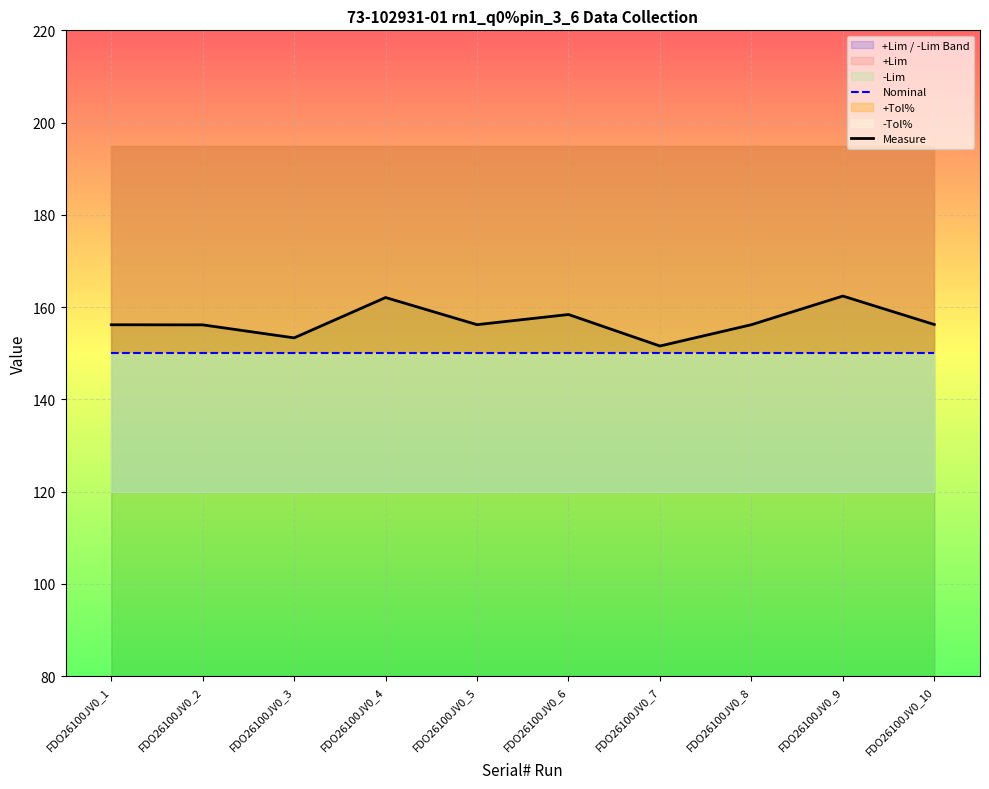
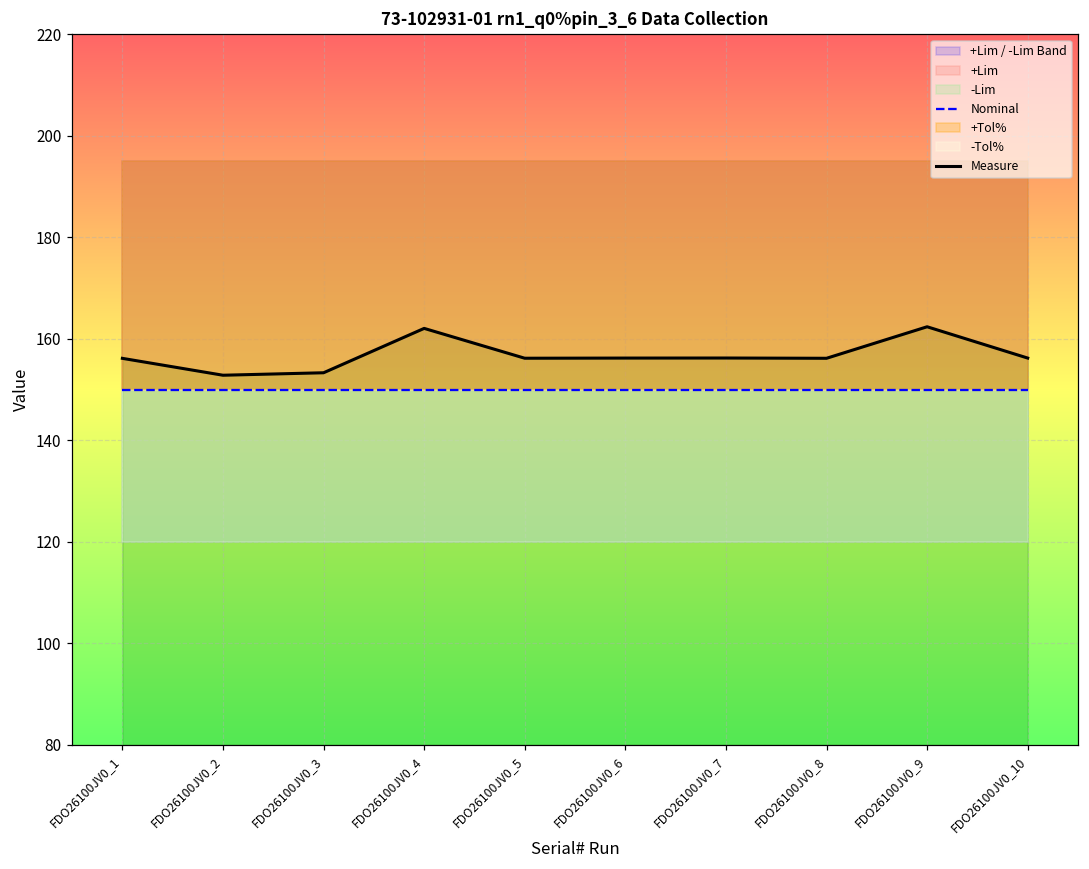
Measure, FDO26100JV0_2: 156 -> 153
Measure, FDO26100JV0_6: 158 -> 156
Measure, FDO26100JV0_7: 152 -> 156
